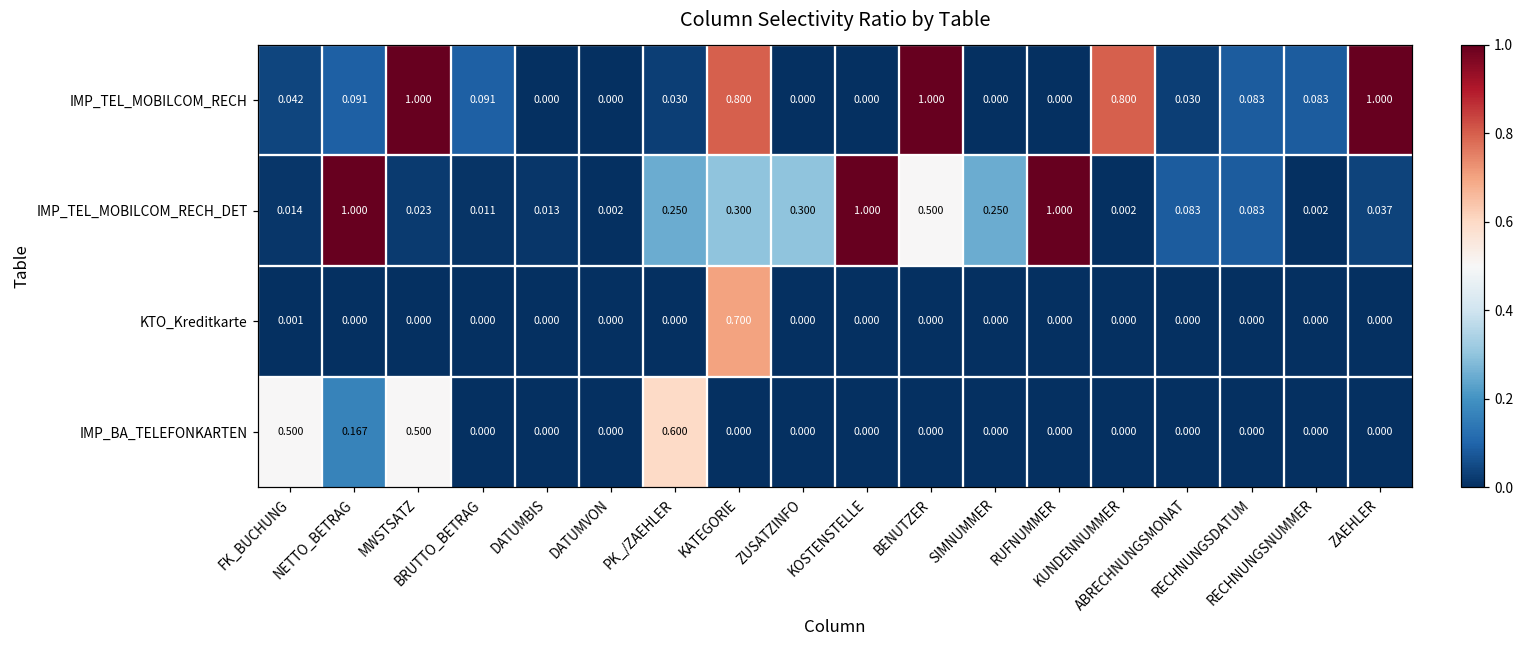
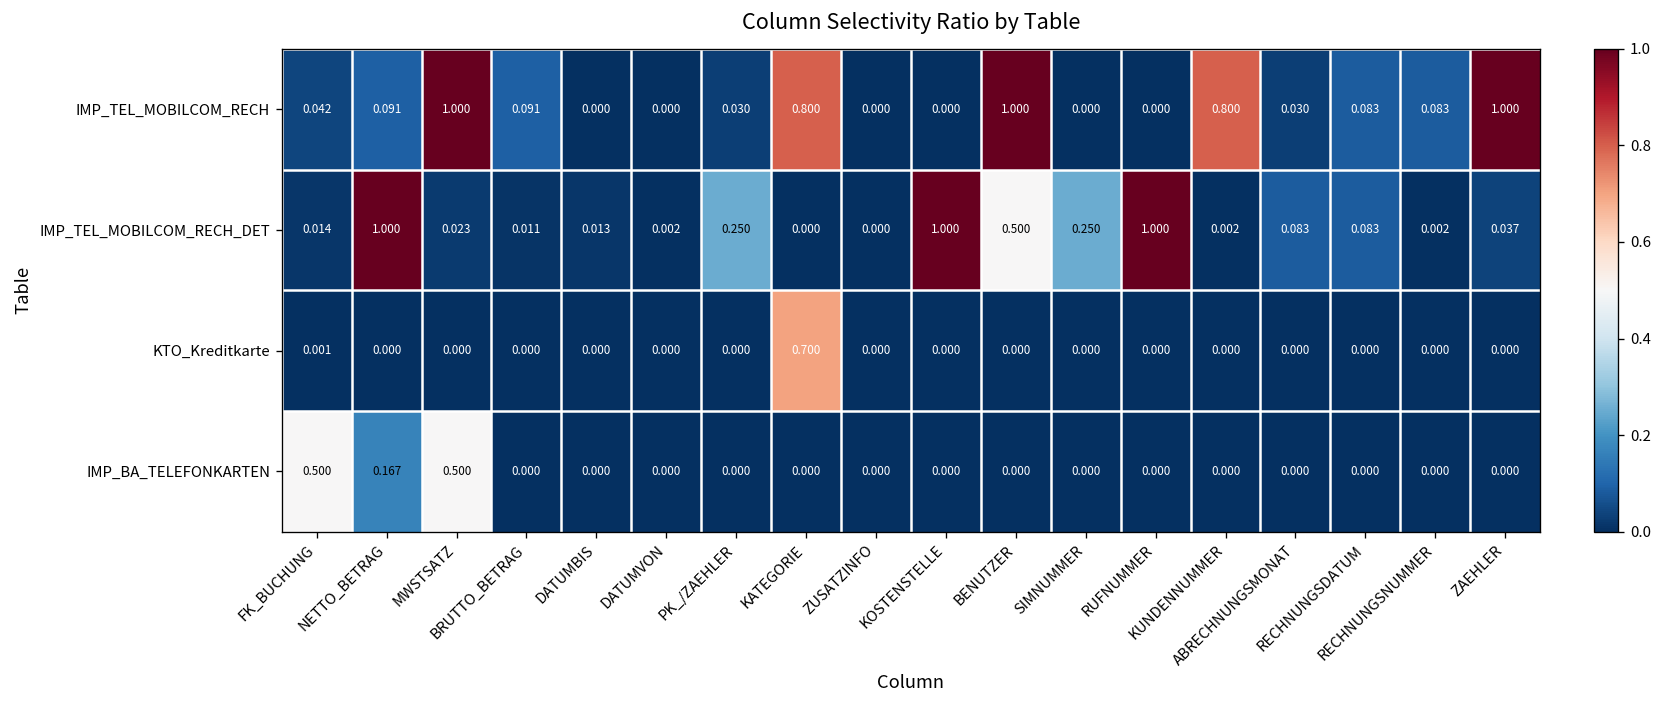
IMP_TEL_MOBILCOM_RECH_DET, KATEGORIE: 0.300 -> 0.000
IMP_TEL_MOBILCOM_RECH_DET, ZUSATZINFO: 0.300 -> 0.000
IMP_BA_TELEFONKARTEN, PK_/ZAEHLER: 0.600 -> 0.000
